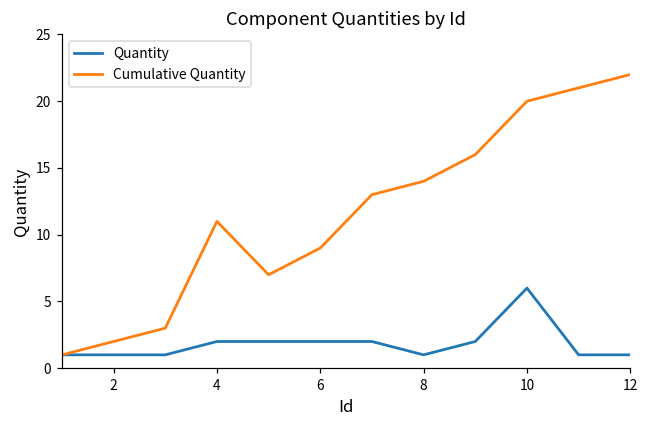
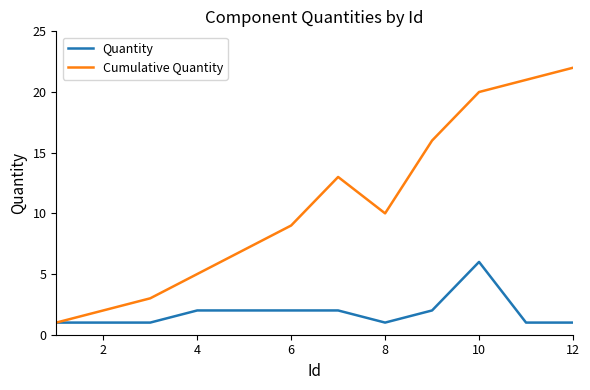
Cumulative Quantity, 4: 11 -> 5
Cumulative Quantity, 8: 14 -> 10
